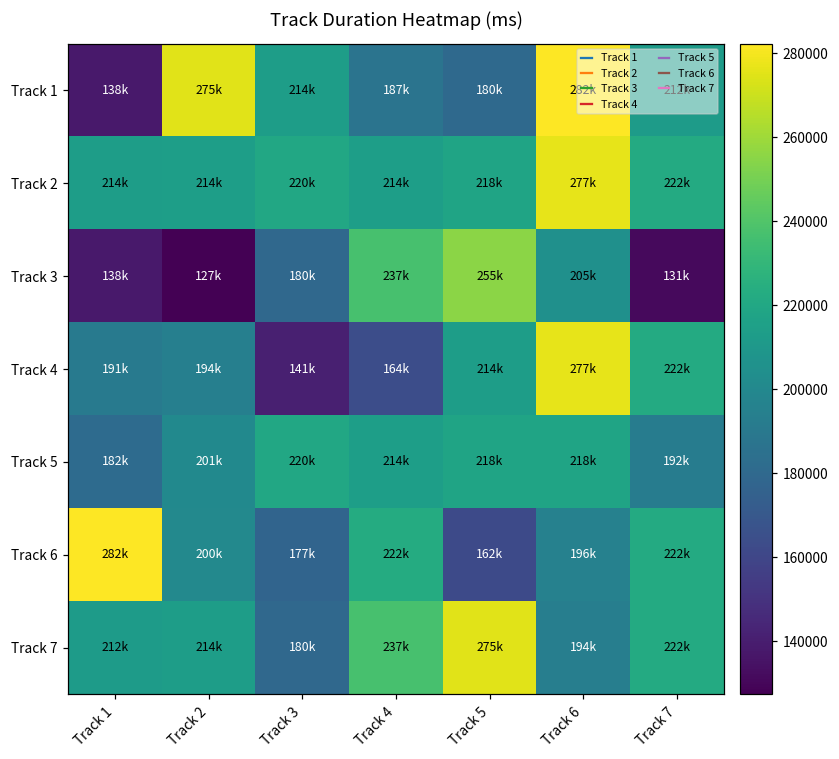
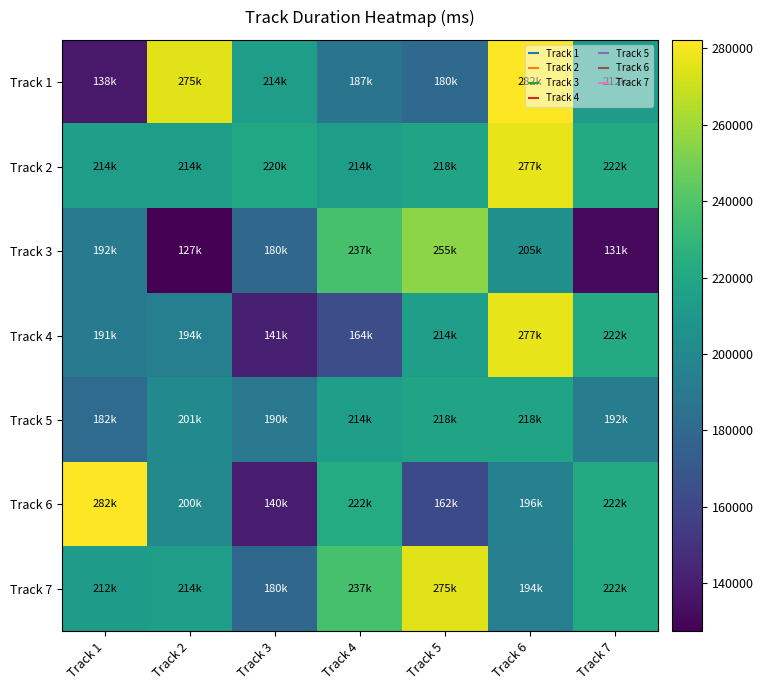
Track 3, Track 1: 138k -> 192k
Track 5, Track 3: 220k -> 190k
Track 6, Track 3: 177k -> 140k
